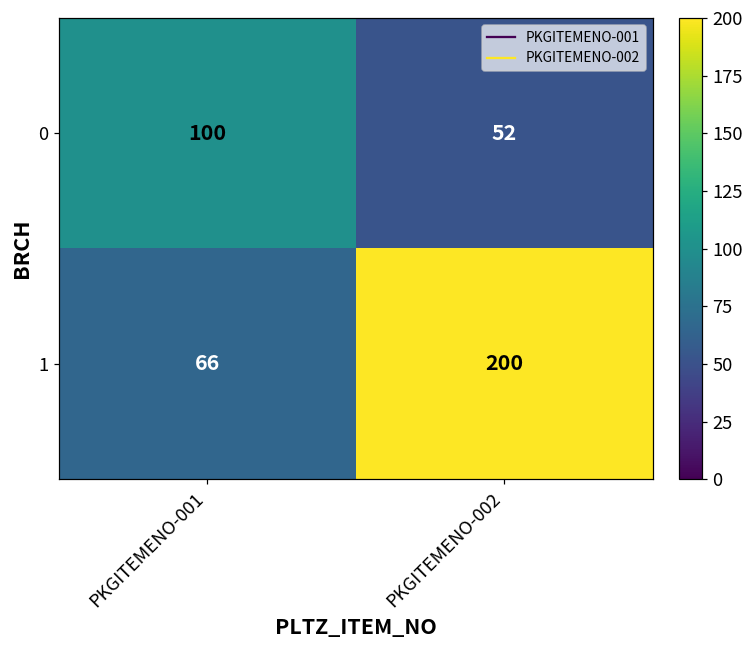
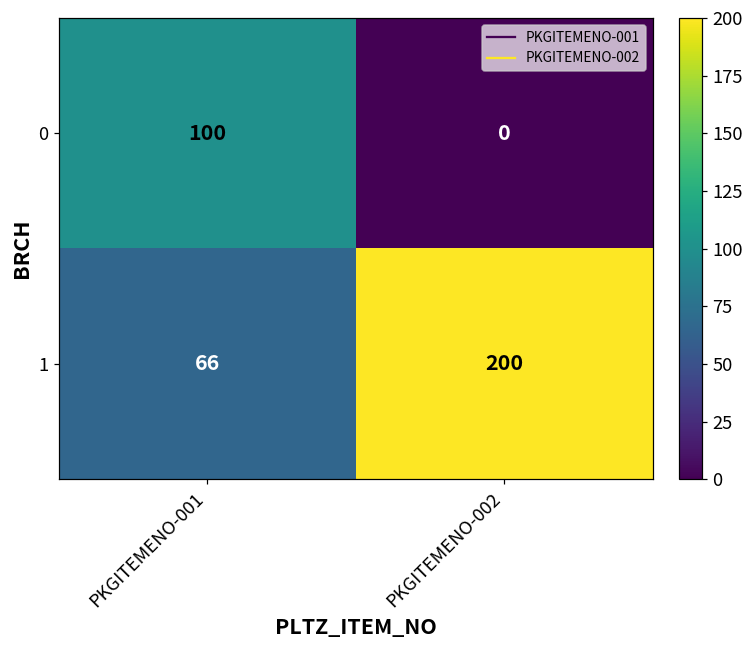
0, PKGITEMENO-002: 52 -> 0
